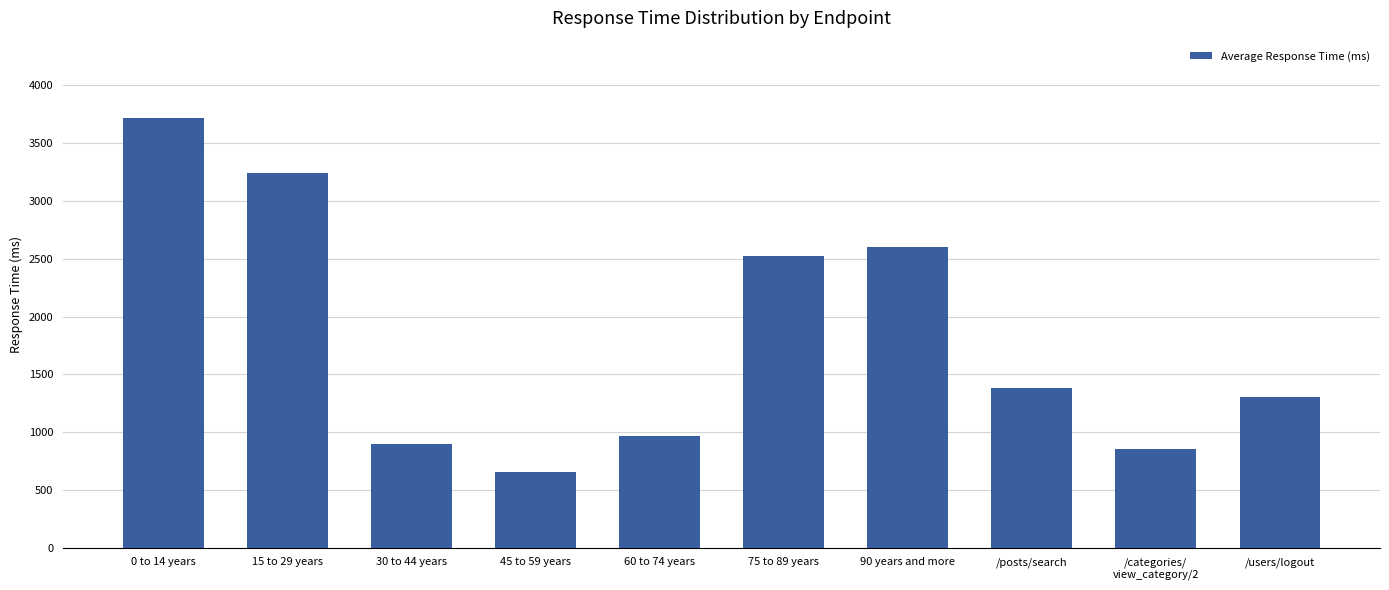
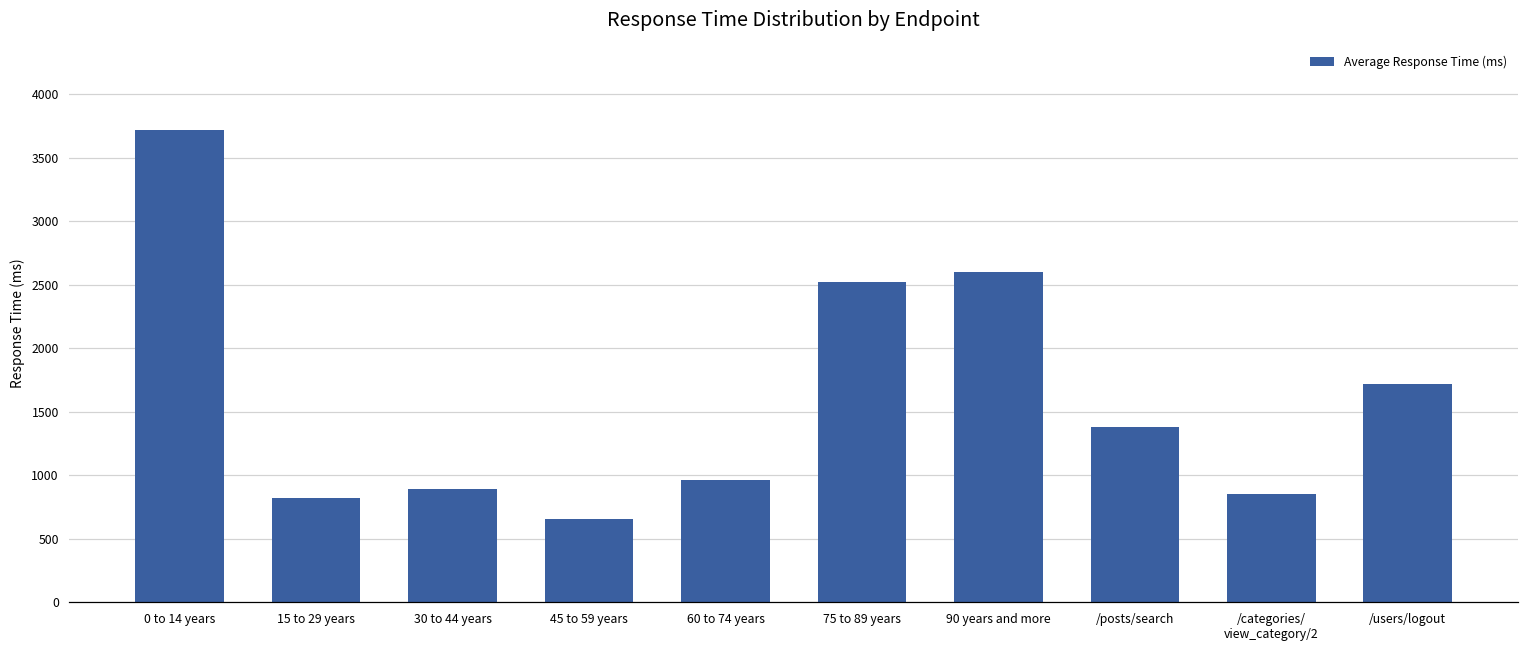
15 to 29 years: 3240 -> 820
/users/logout: 1300 -> 1720
